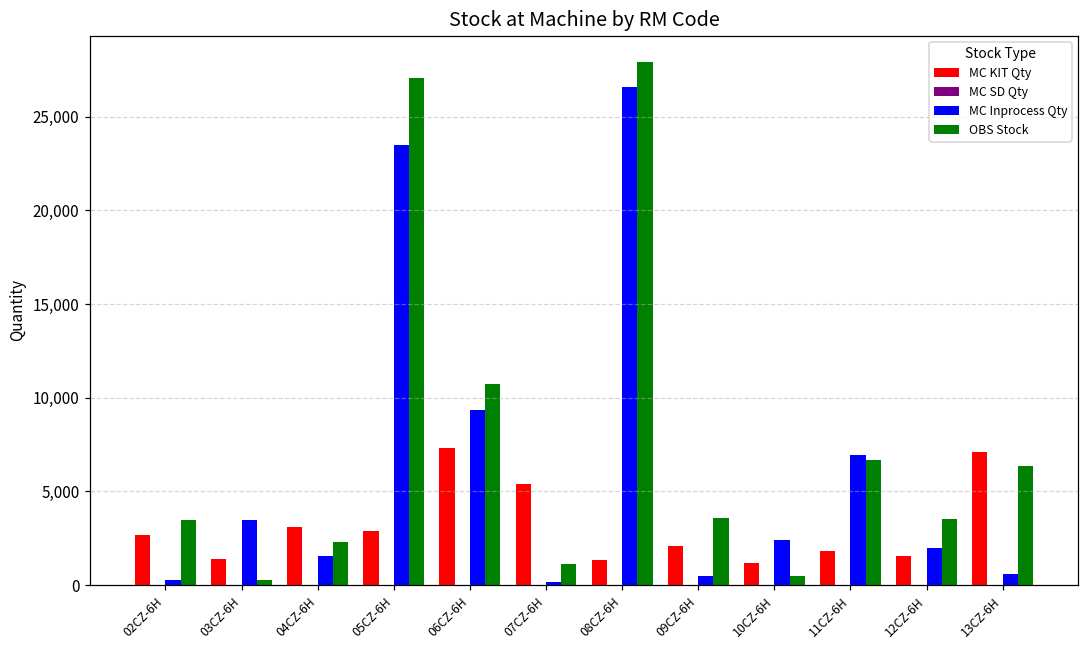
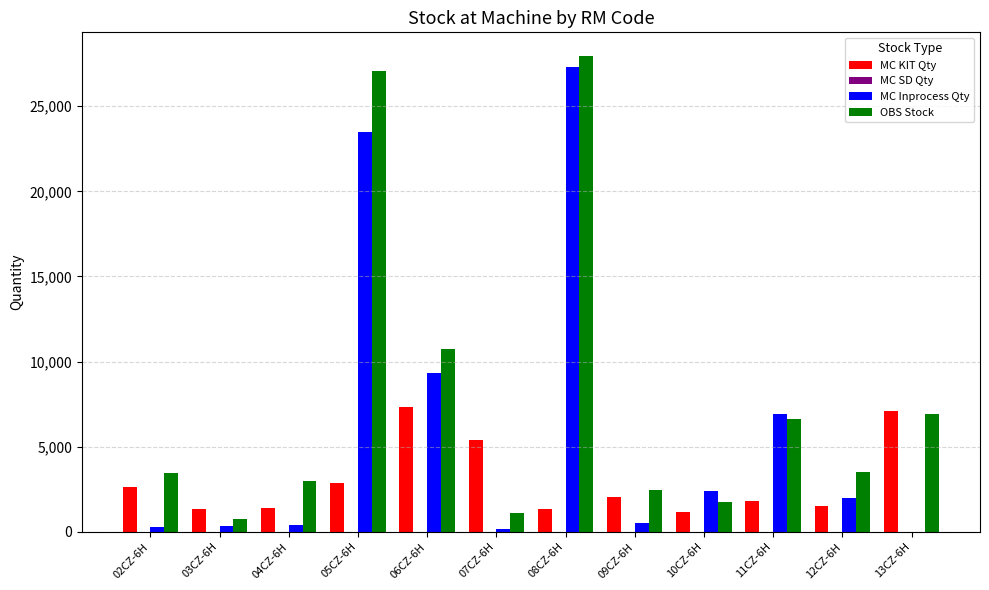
MC Inprocess Qty, 03CZ-6H: 3,500 -> 300
OBS Stock, 03CZ-6H: 300 -> 800
MC KIT Qty, 04CZ-6H: 3,100 -> 1,400
MC Inprocess Qty, 04CZ-6H: 1,600 -> 400
OBS Stock, 04CZ-6H: 2,300 -> 3,000
MC Inprocess Qty, 08CZ-6H: 26,600 -> 27,300
OBS Stock, 09CZ-6H: 3,600 -> 2,500
OBS Stock, 10CZ-6H: 500 -> 1,800
MC Inprocess Qty, 13CZ-6H: 600 -> 0
OBS Stock, 13CZ-6H: 6,400 -> 6,900
